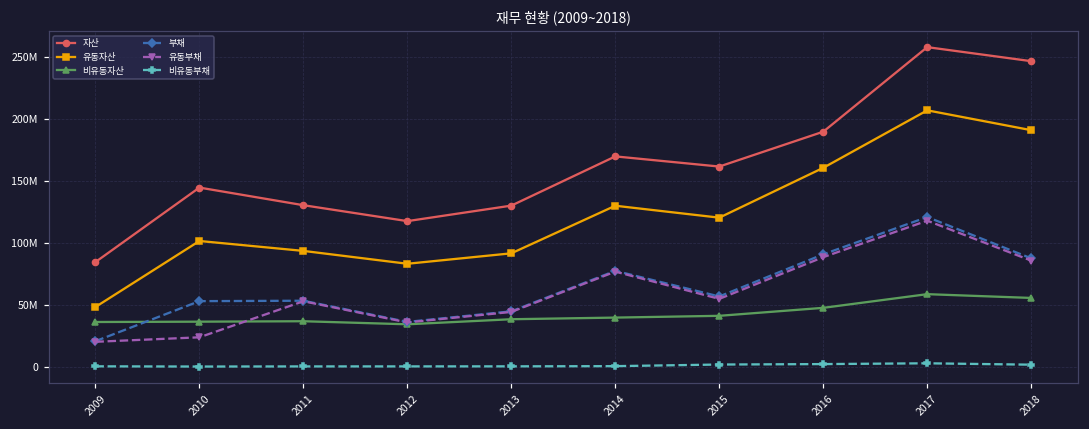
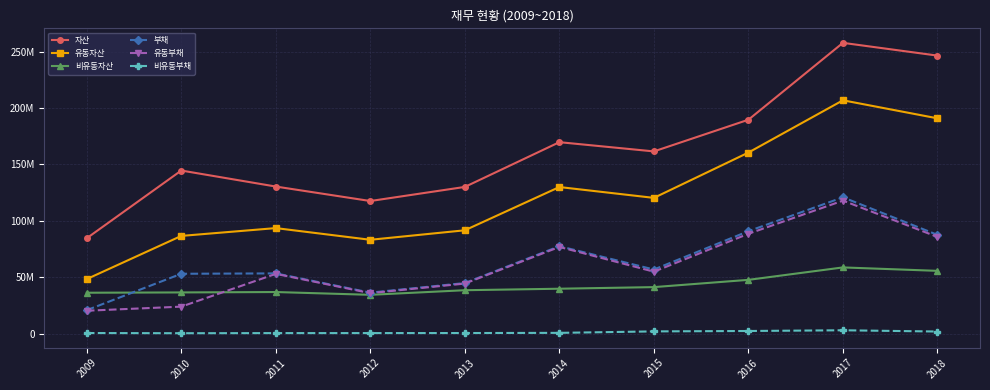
유동자산, 2010: 102000000 -> 87000000
